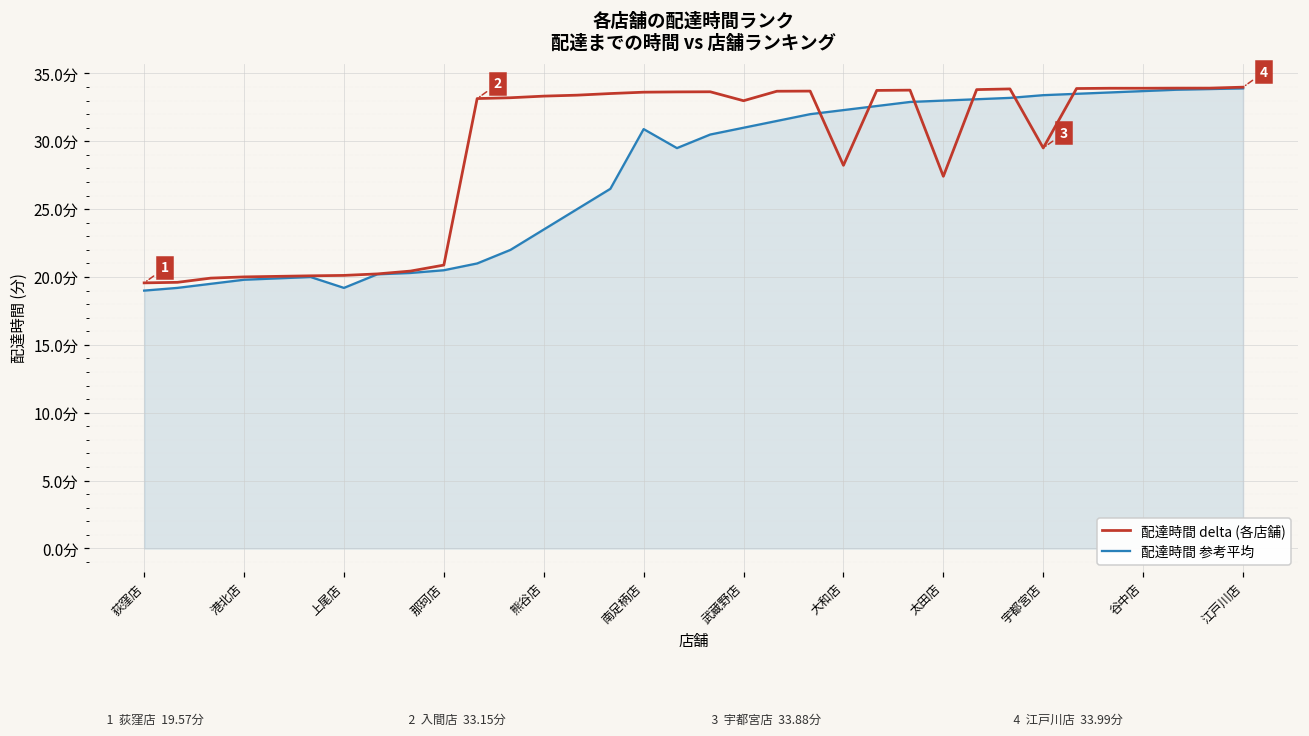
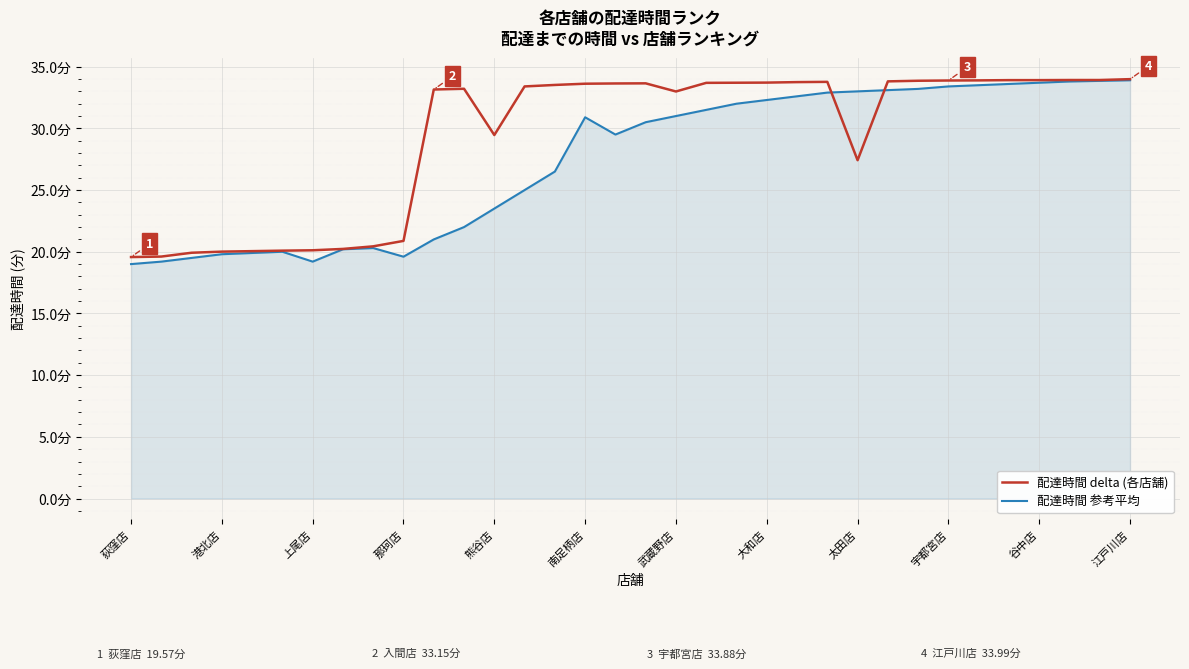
配達時間 参考平均, 那珂店: 20.5分 -> 19.6分
配達時間 delta (各店舗), 熊谷店: 33.3分 -> 29.5分
配達時間 delta (各店舗), 大和店: 28.2分 -> 33.7分
配達時間 delta (各店舗), 宇都宮店: 29.5分 -> 33.9分
